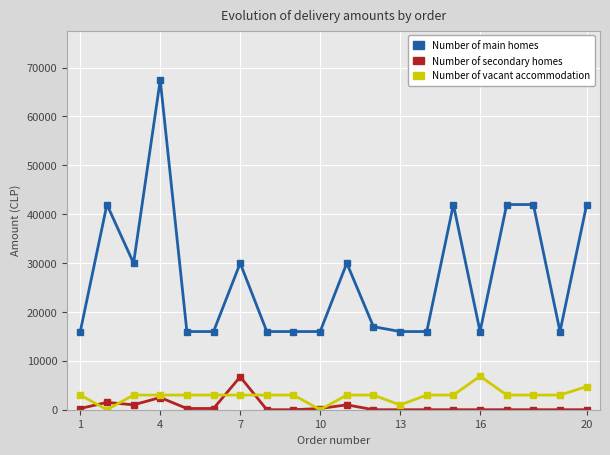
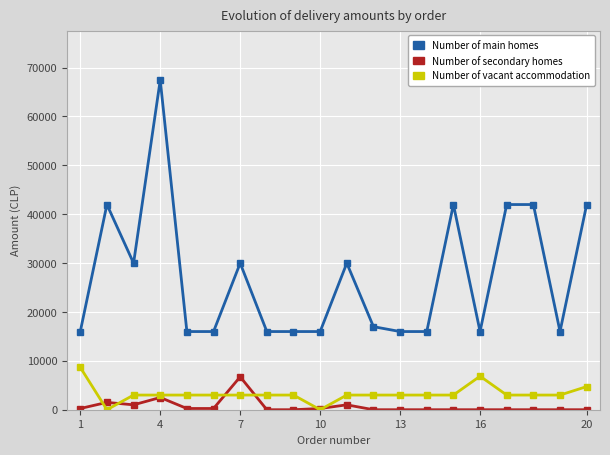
Number of vacant accommodation, 1: 3000 -> 9000
Number of vacant accommodation, 13: 1000 -> 3000
